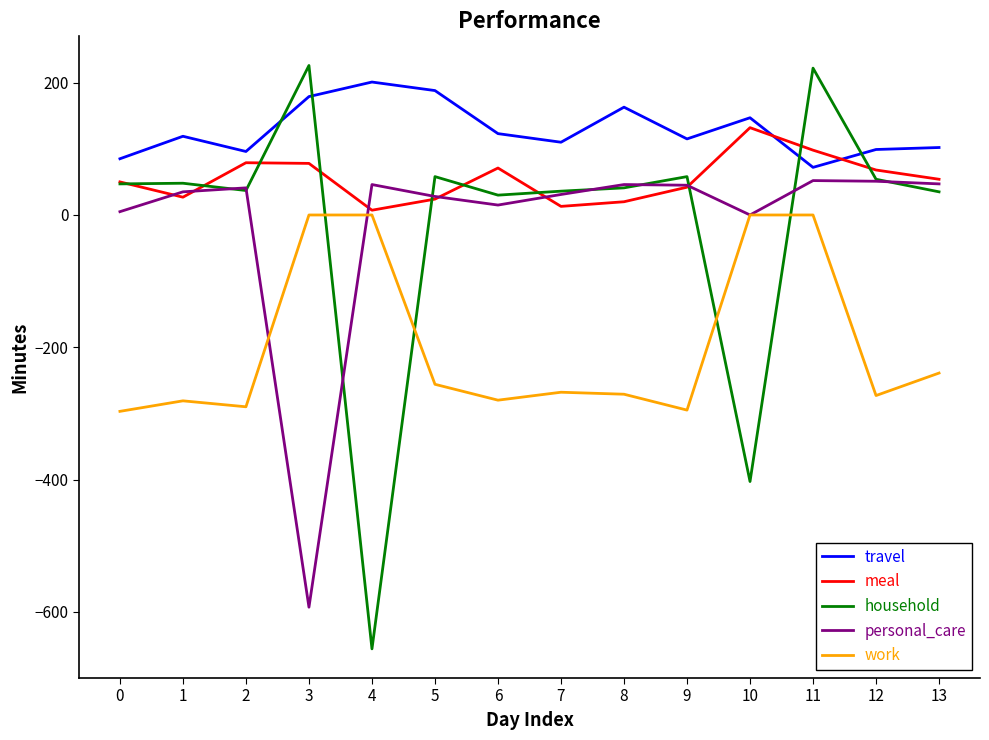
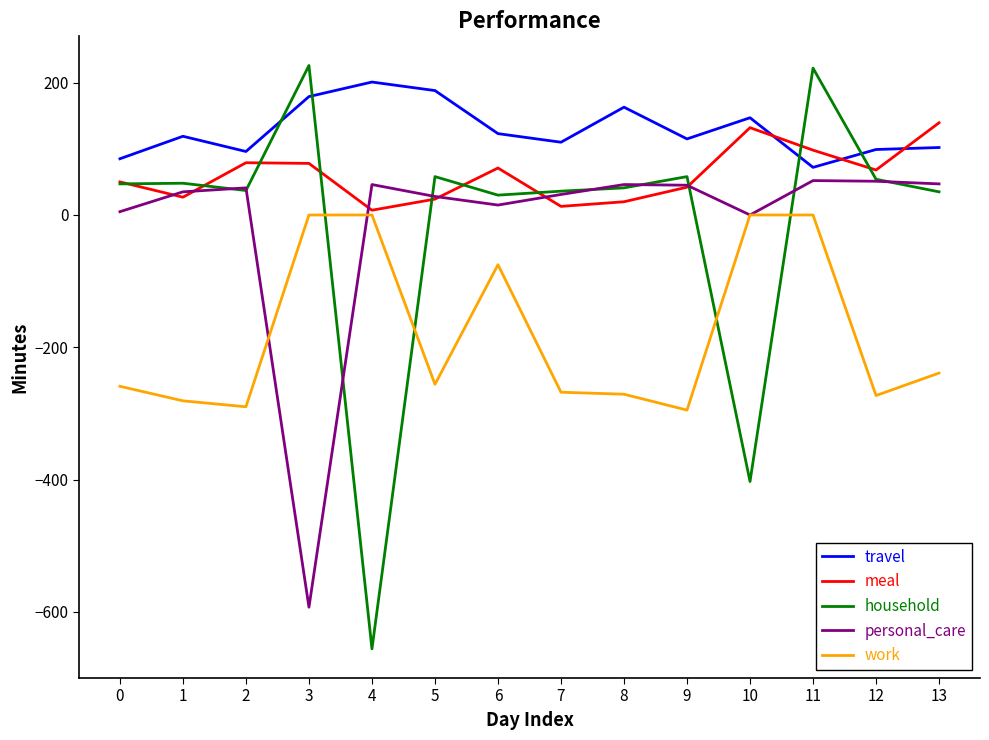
work, 0: -300 -> -260
work, 6: -280 -> -80
meal, 13: 50 -> 140
